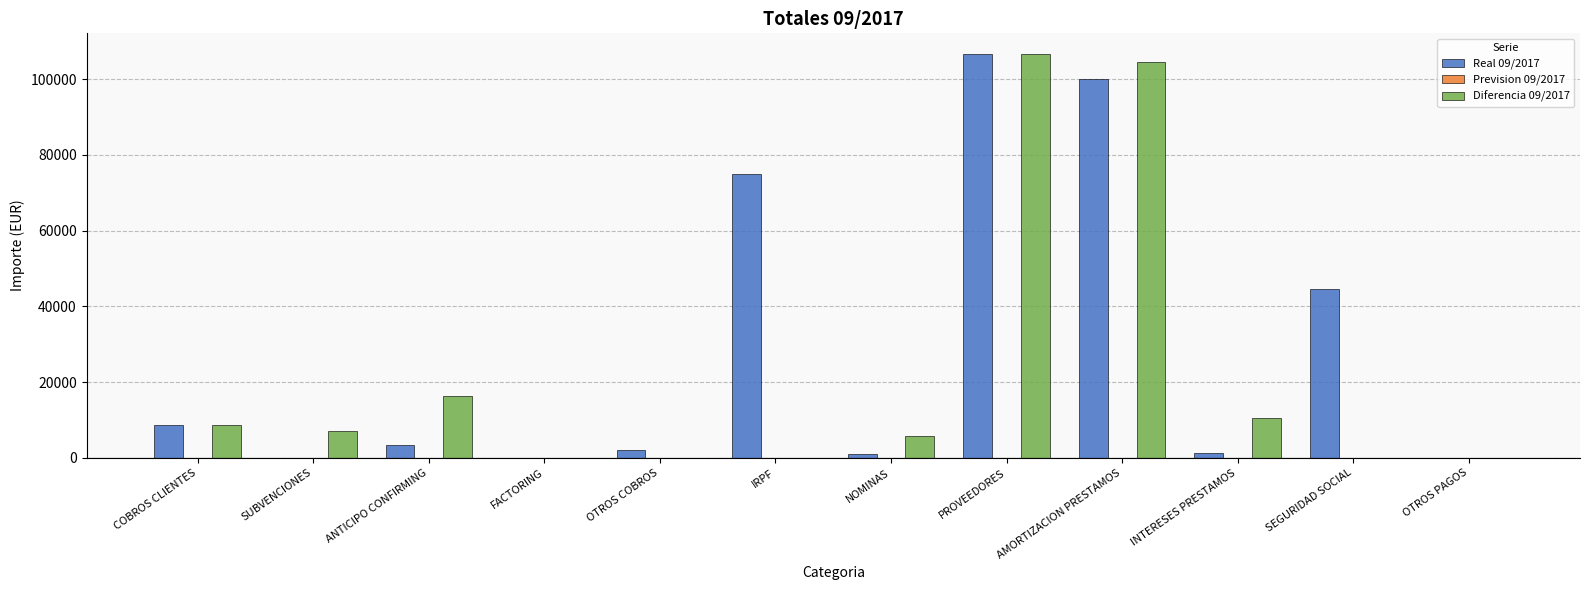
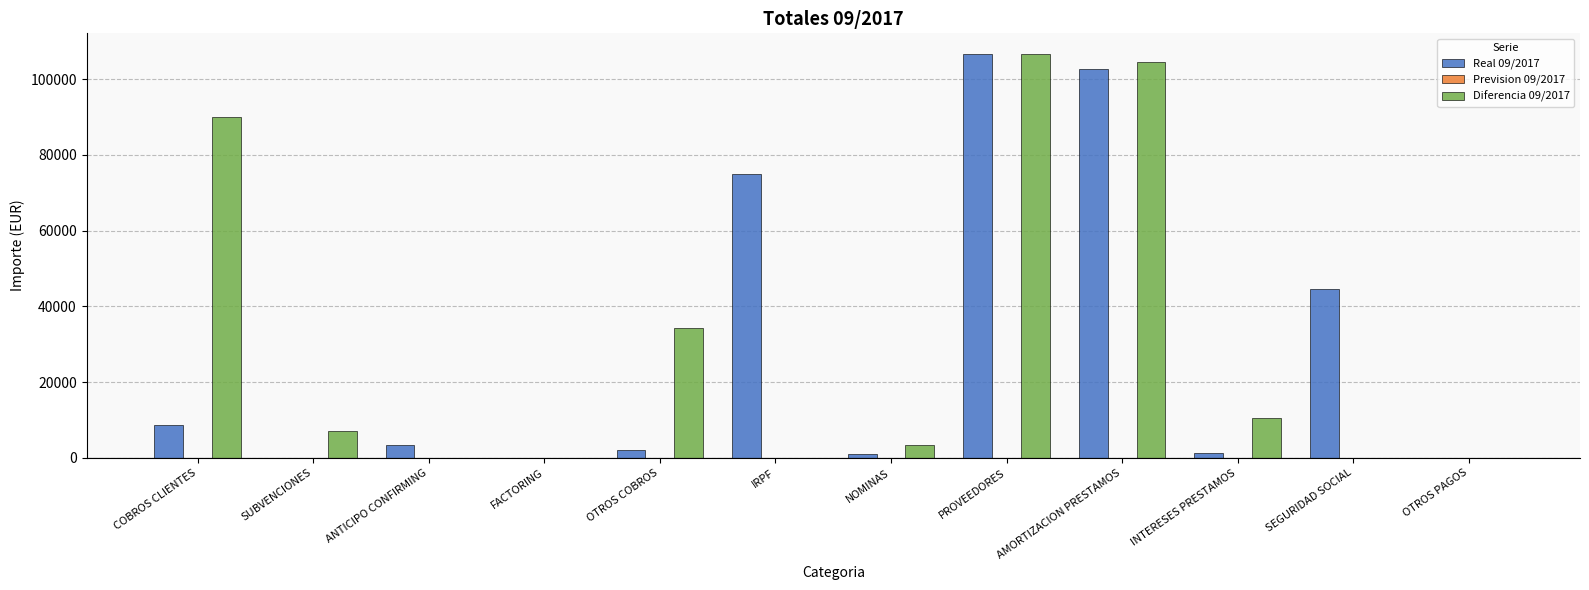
Diferencia 09/2017, COBROS CLIENTES: 9000 -> 90000
Diferencia 09/2017, ANTICIPO CONFIRMING: 16000 -> 0
Diferencia 09/2017, OTROS COBROS: 0 -> 34000
Diferencia 09/2017, NOMINAS: 6000 -> 3000
Real 09/2017, AMORTIZACION PRESTAMOS: 100000 -> 103000
